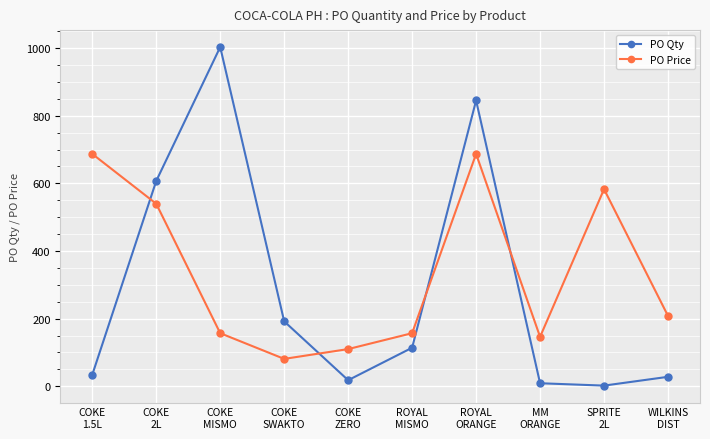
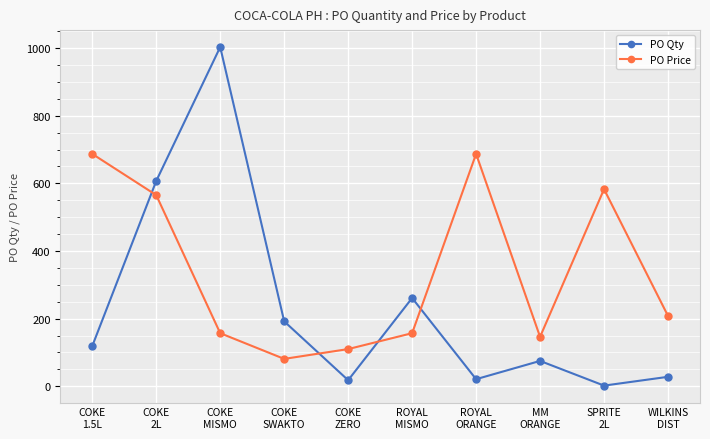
PO Qty, COKE 1.5L: 30 -> 120
PO Price, COKE 2L: 540 -> 570
PO Qty, ROYAL MISMO: 110 -> 260
PO Qty, ROYAL ORANGE: 850 -> 20
PO Qty, MM ORANGE: 10 -> 80
